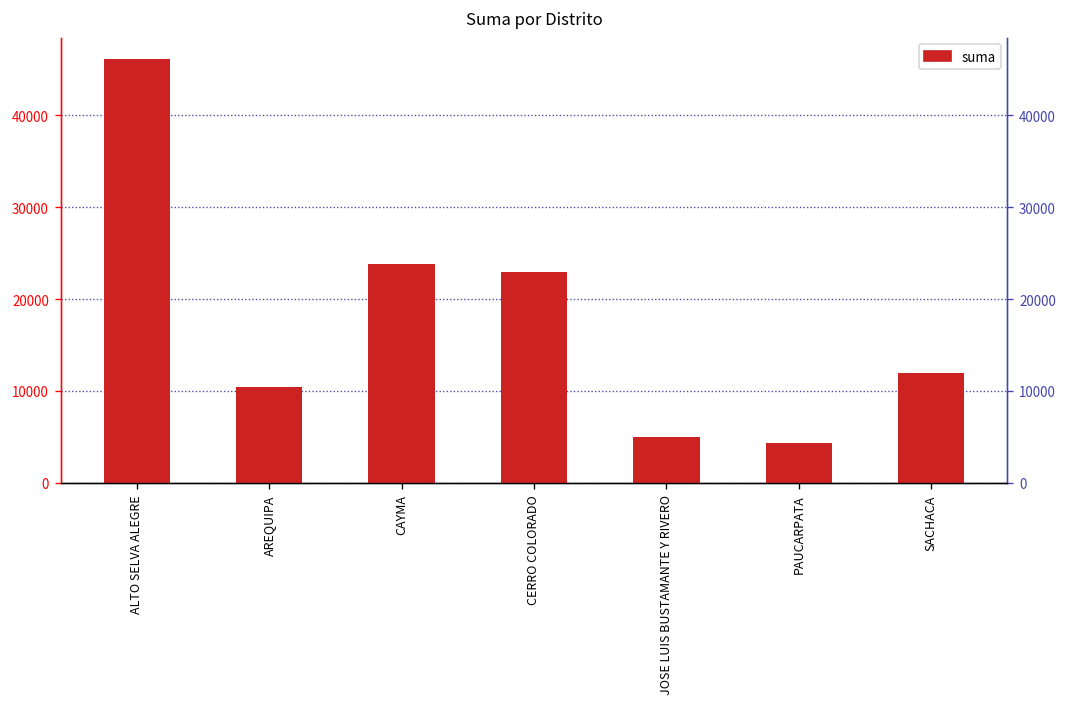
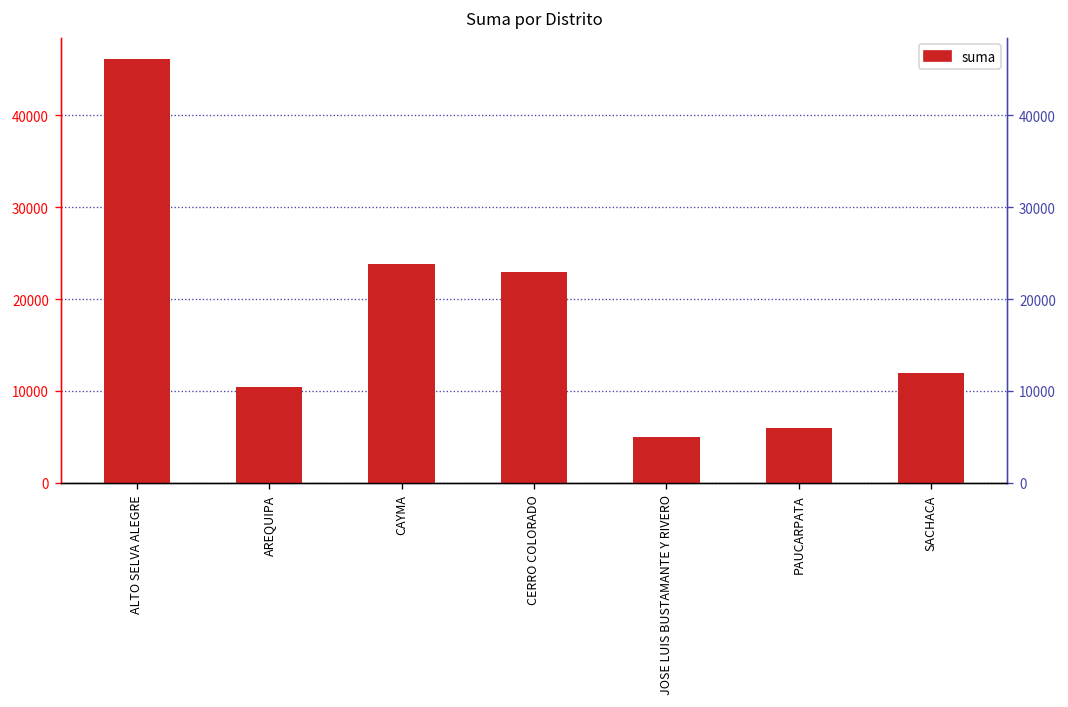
PAUCARPATA: 4000 -> 6000
